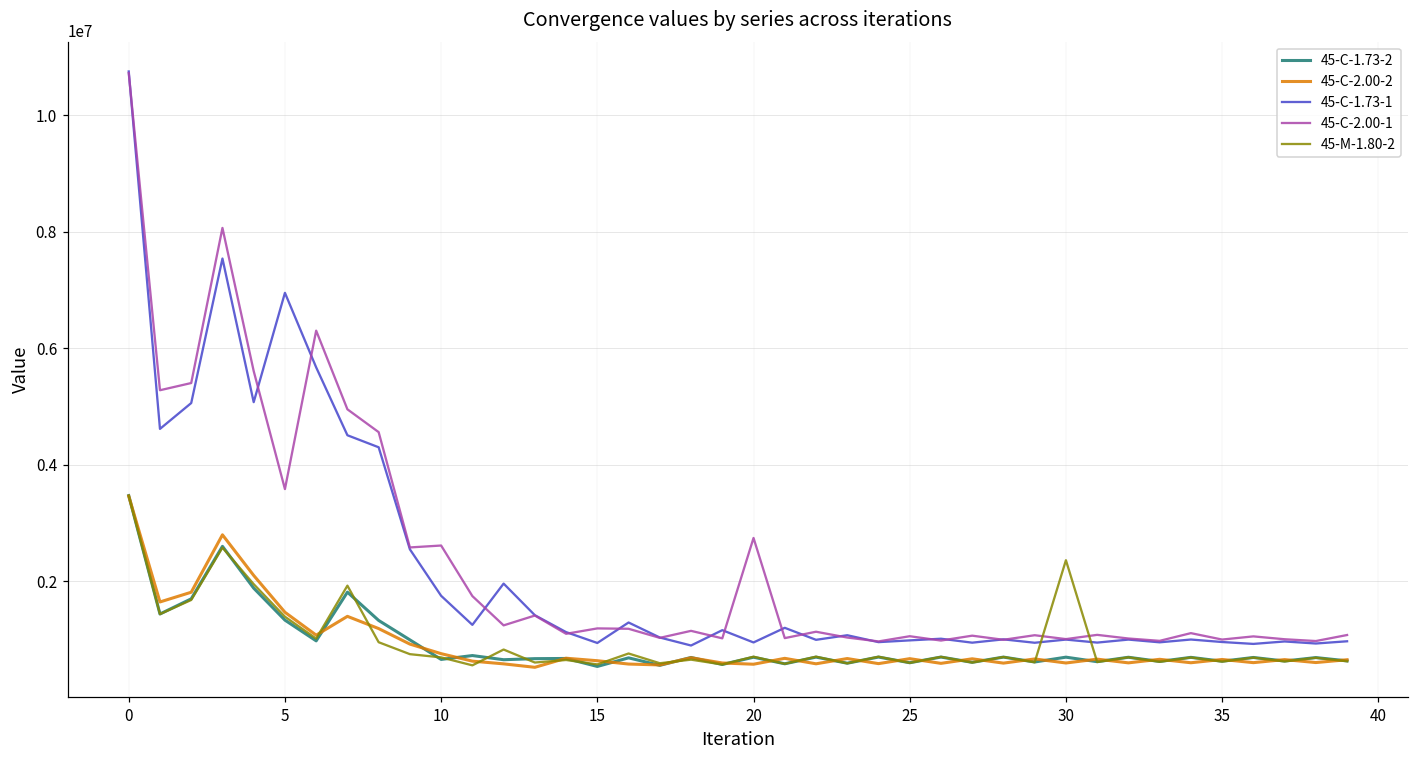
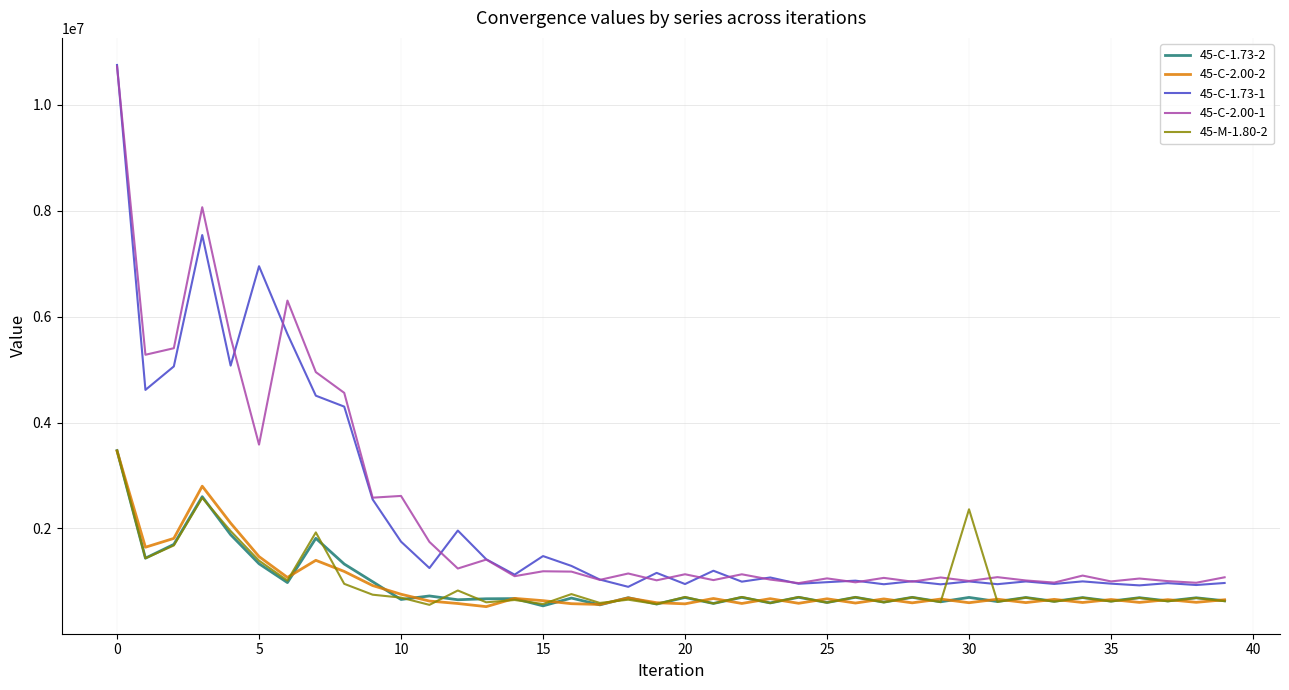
45-C-1.73-1, 15: 900000 -> 1500000
45-C-2.00-1, 20: 2700000 -> 1100000
